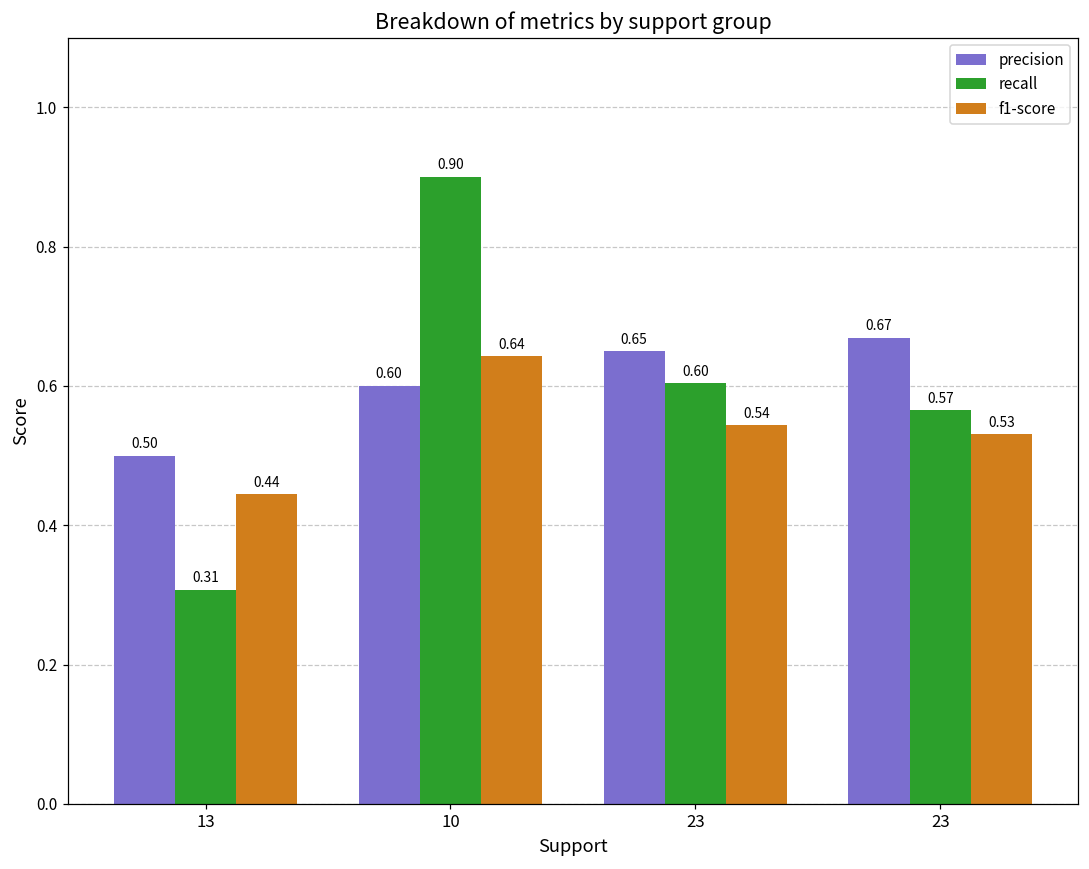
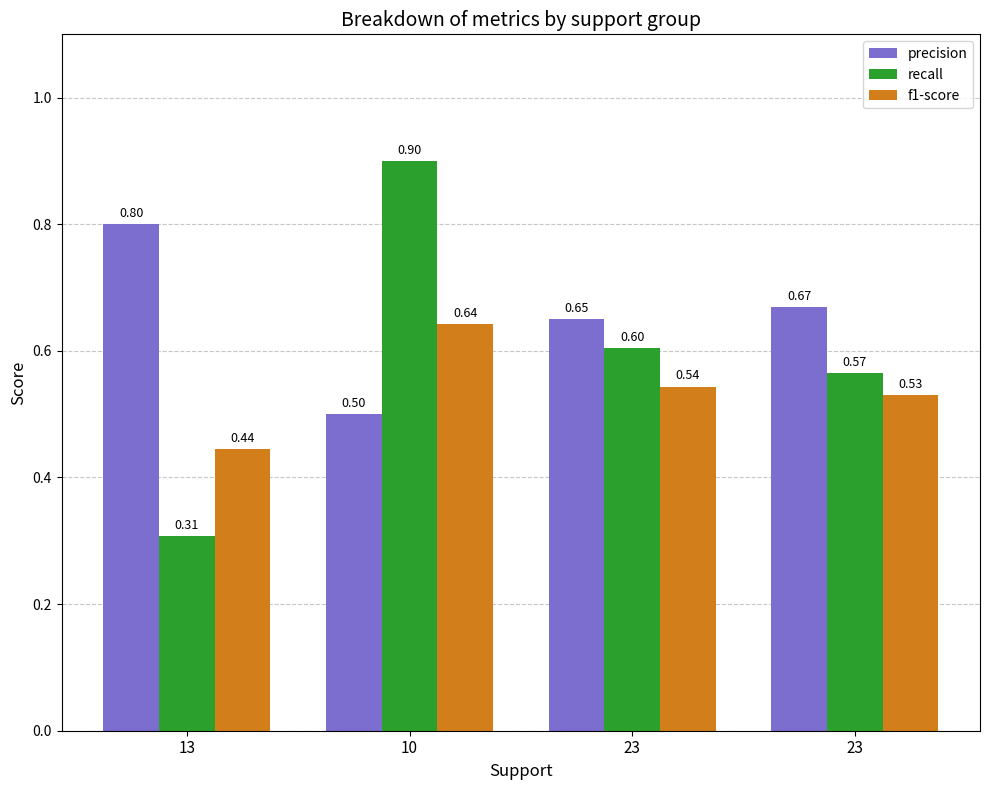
precision, 13: 0.50 -> 0.80
precision, 10: 0.60 -> 0.50
